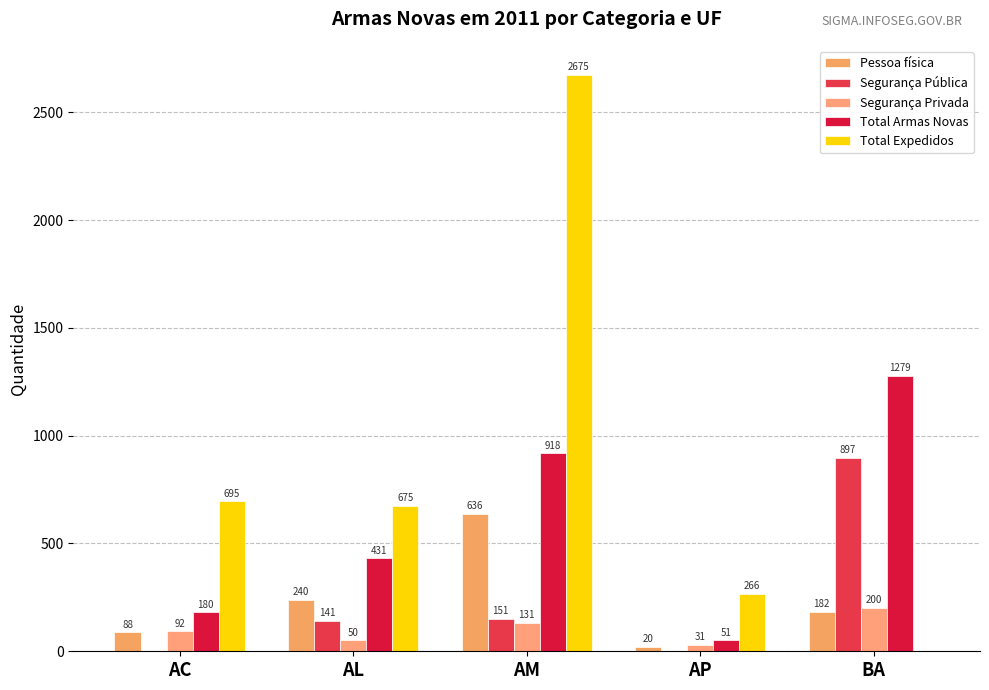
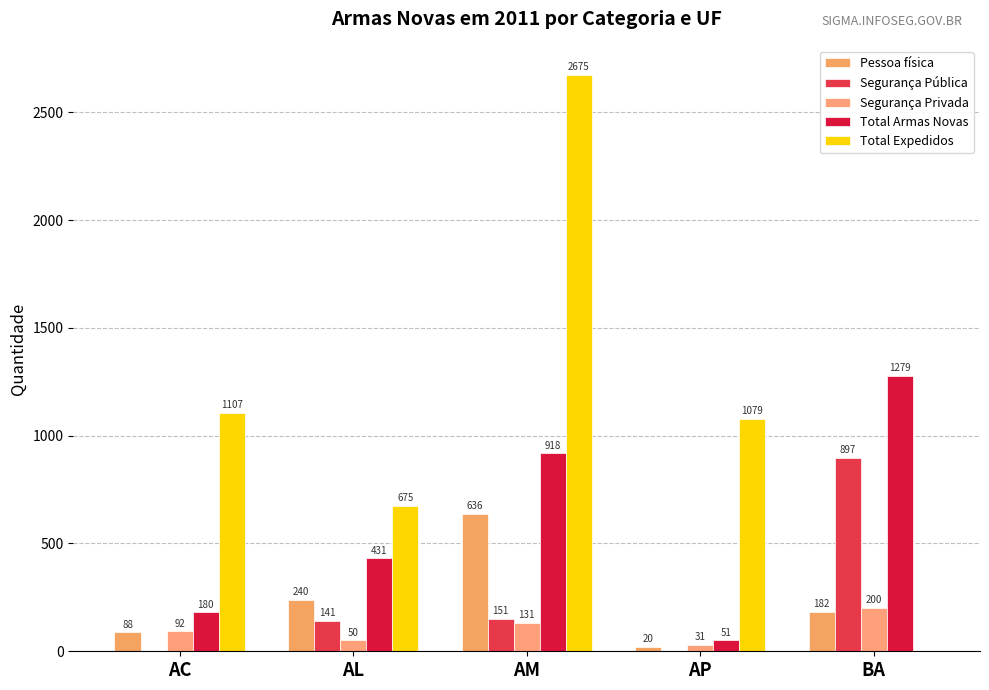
Total Expedidos, AC: 695 -> 1107
Total Expedidos, AP: 266 -> 1079
